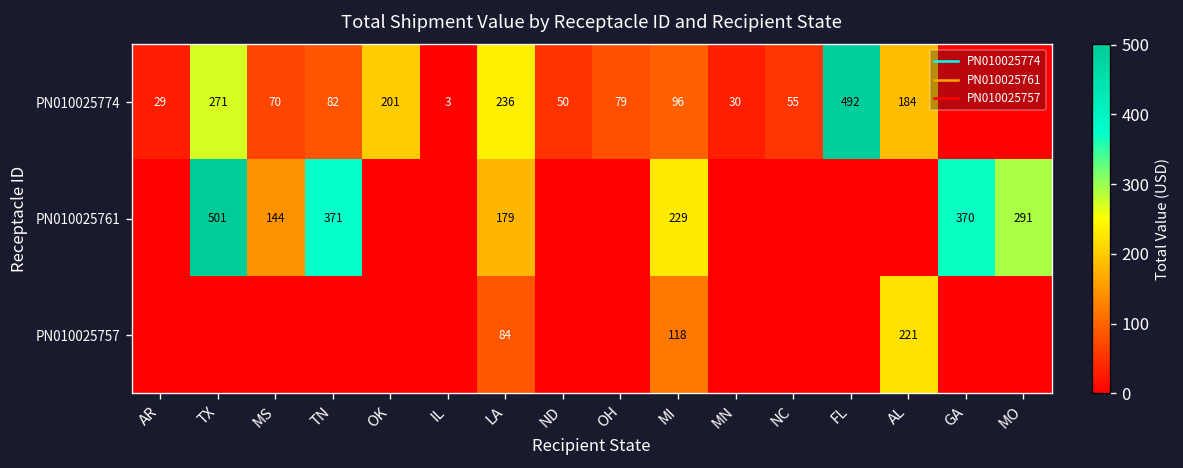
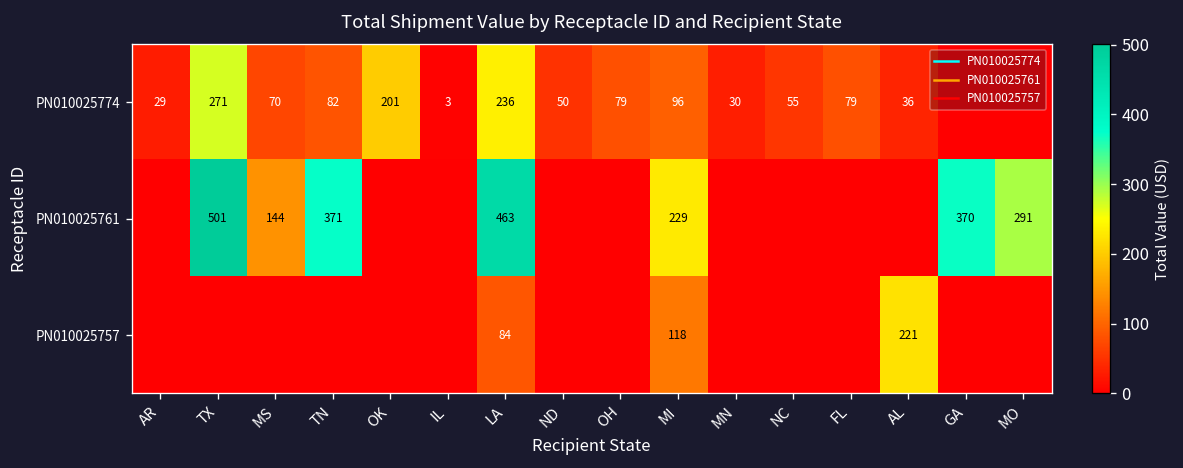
PN010025774, FL: 492 -> 79
PN010025774, AL: 184 -> 36
PN010025761, LA: 179 -> 463
